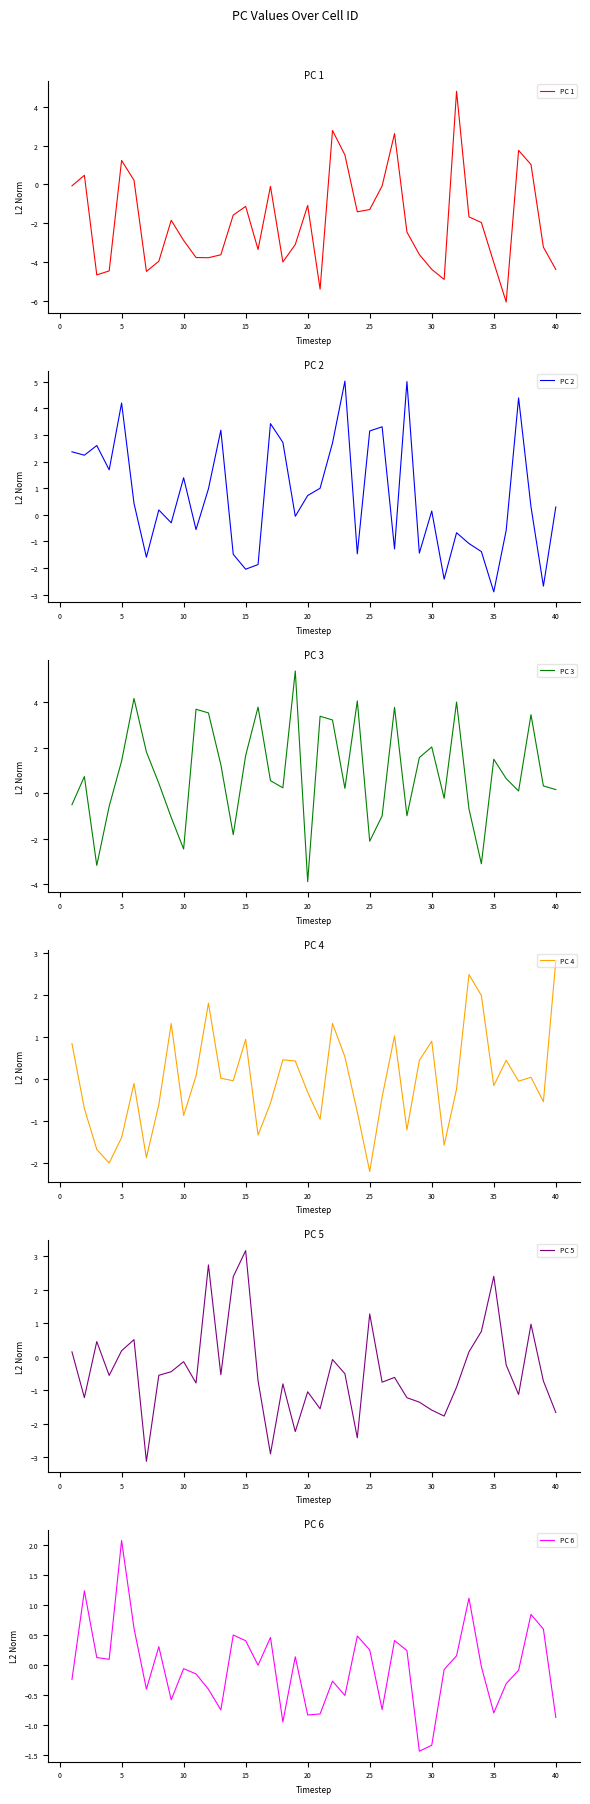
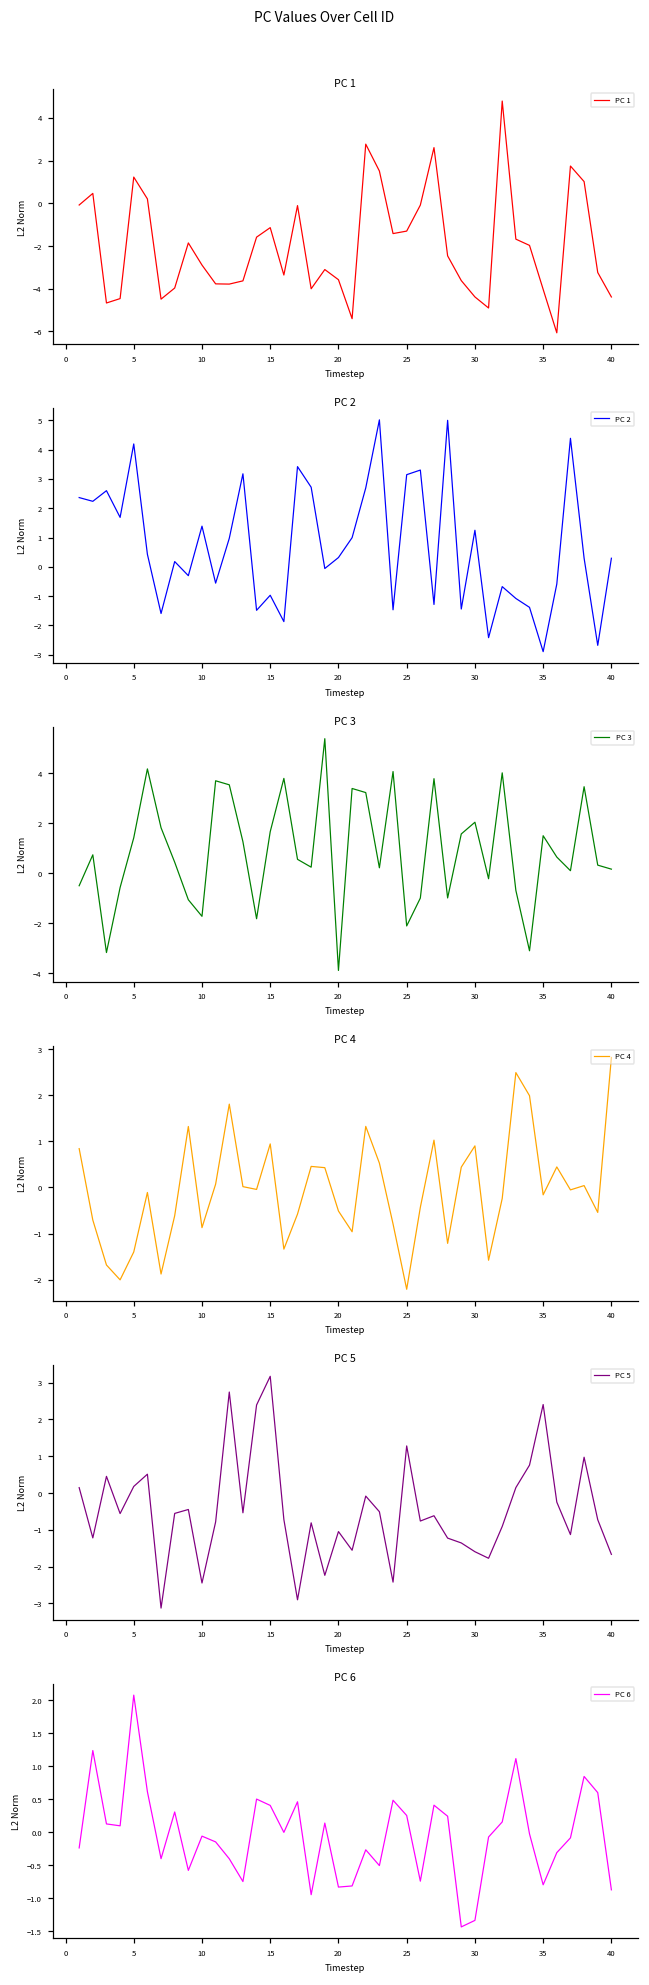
PC 1, 20: -1.1 -> -3.6
PC 2, 15: -2.0 -> -1.0
PC 2, 20: 0.7 -> 0.3
PC 2, 30: 0.1 -> 1.2
PC 3, 10: -2.5 -> -1.7
PC 4, 20: -0.3 -> -0.5
PC 5, 10: -0.1 -> -2.4
